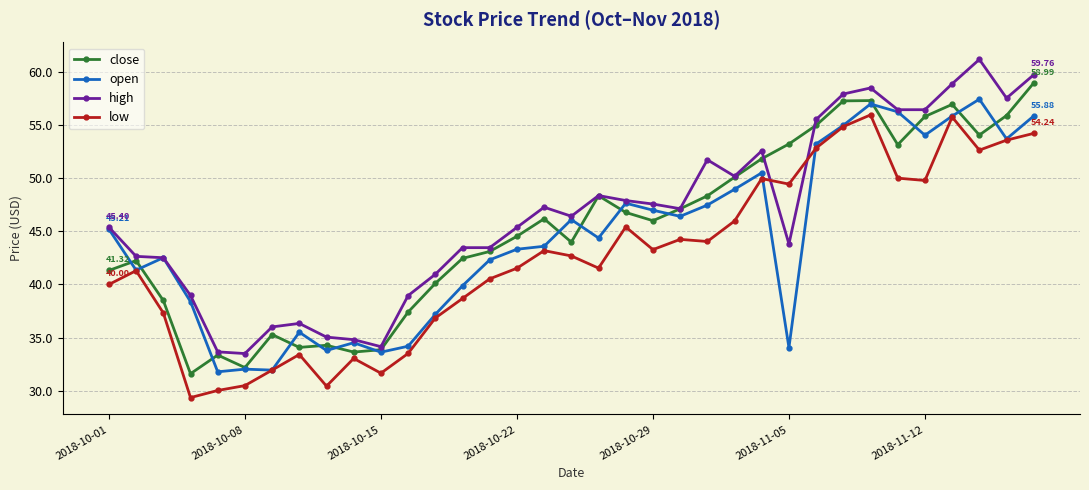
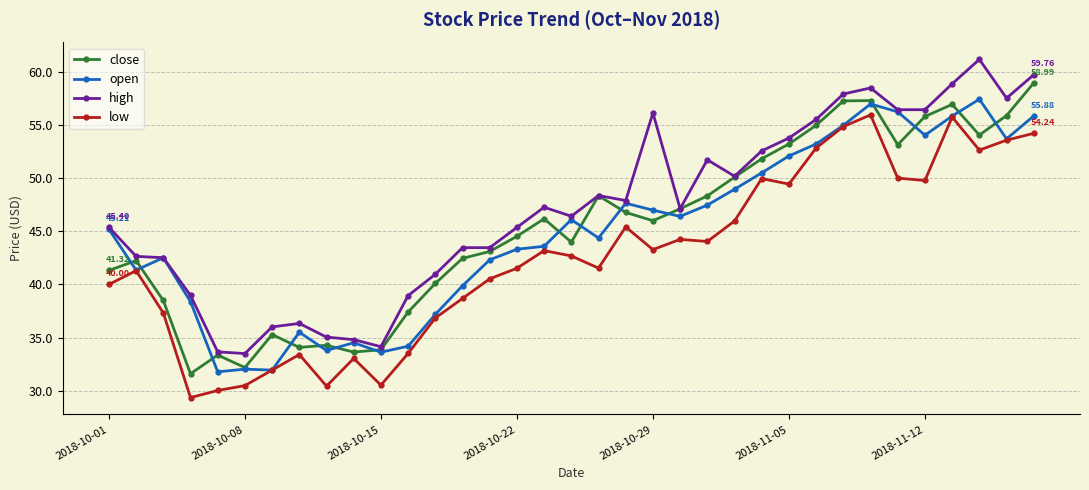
low, 2018-10-15: 31.6 -> 30.5
high, 2018-10-29: 47.6 -> 56.2
open, 2018-11-05: 34.0 -> 52.1
high, 2018-11-05: 43.8 -> 53.8
